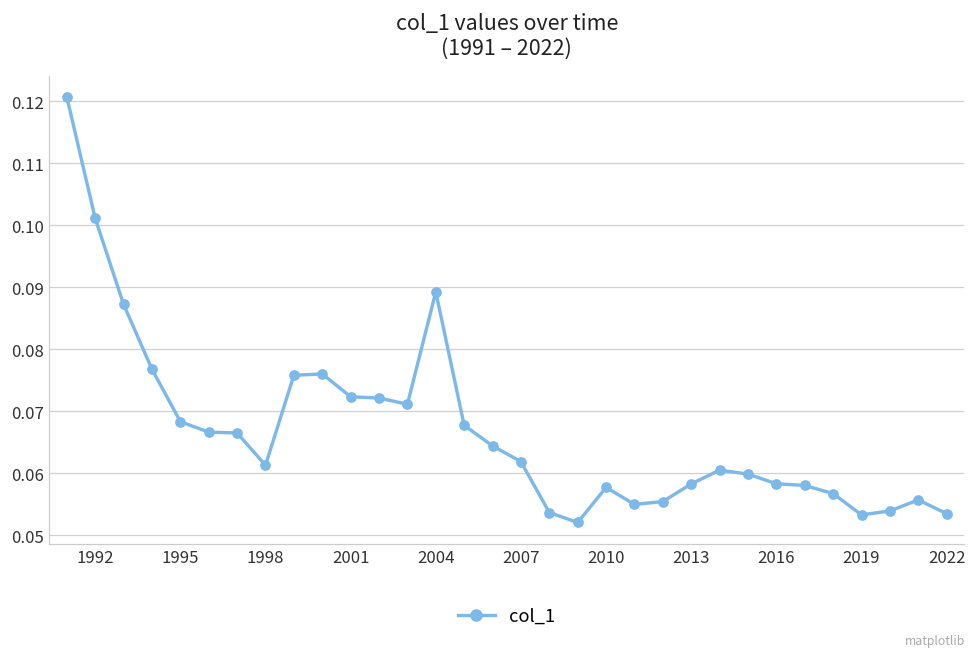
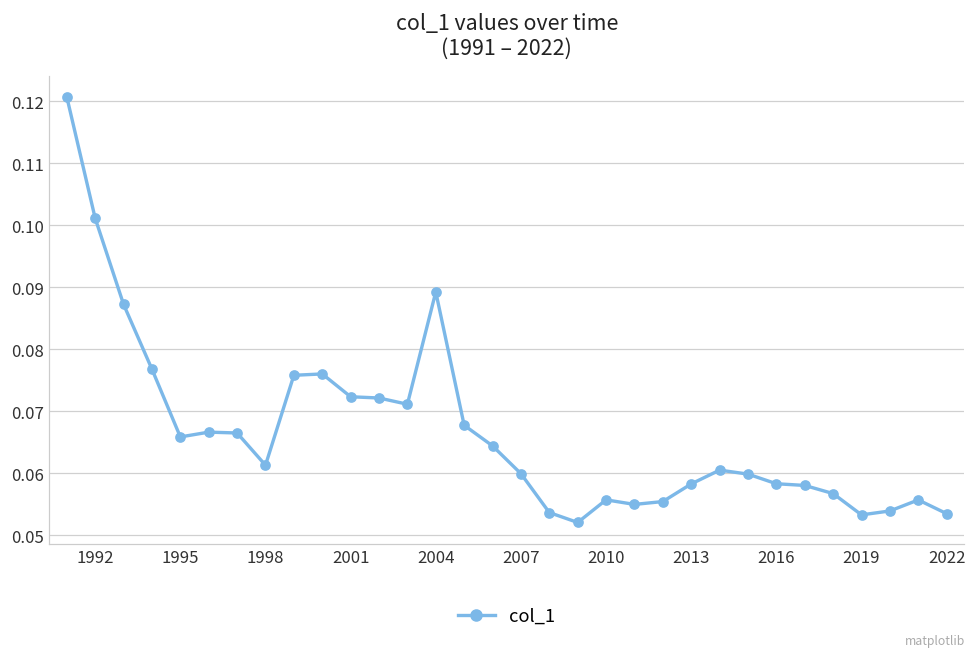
1995: 0.068 -> 0.066
2007: 0.062 -> 0.060
2010: 0.058 -> 0.056
